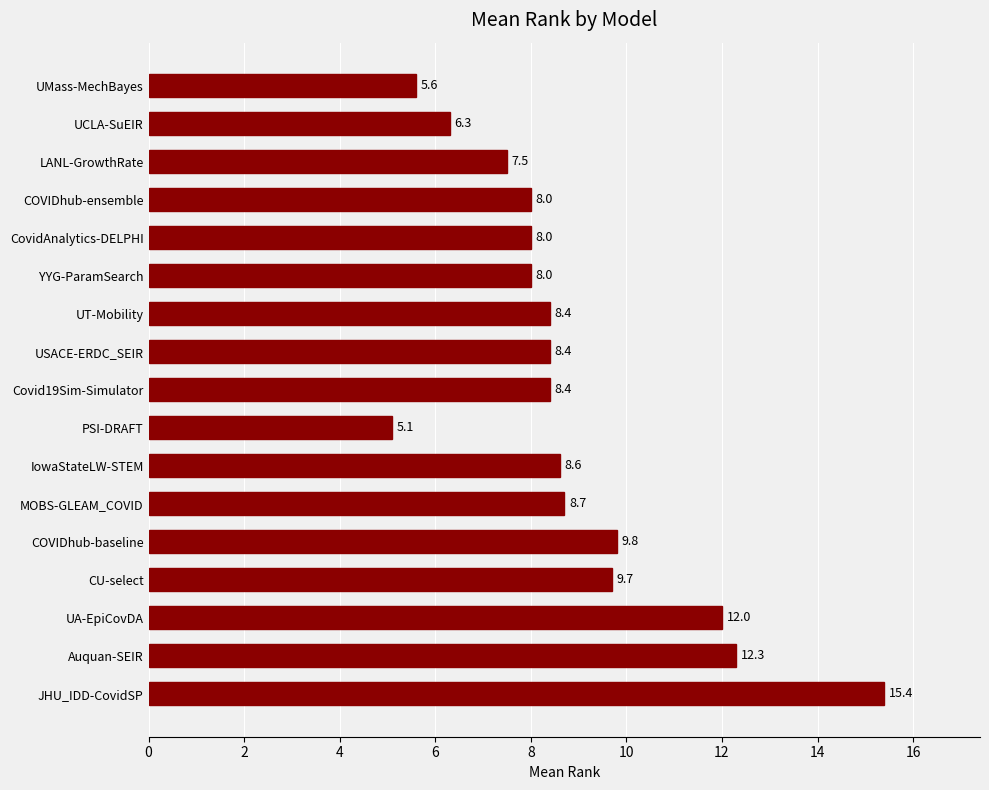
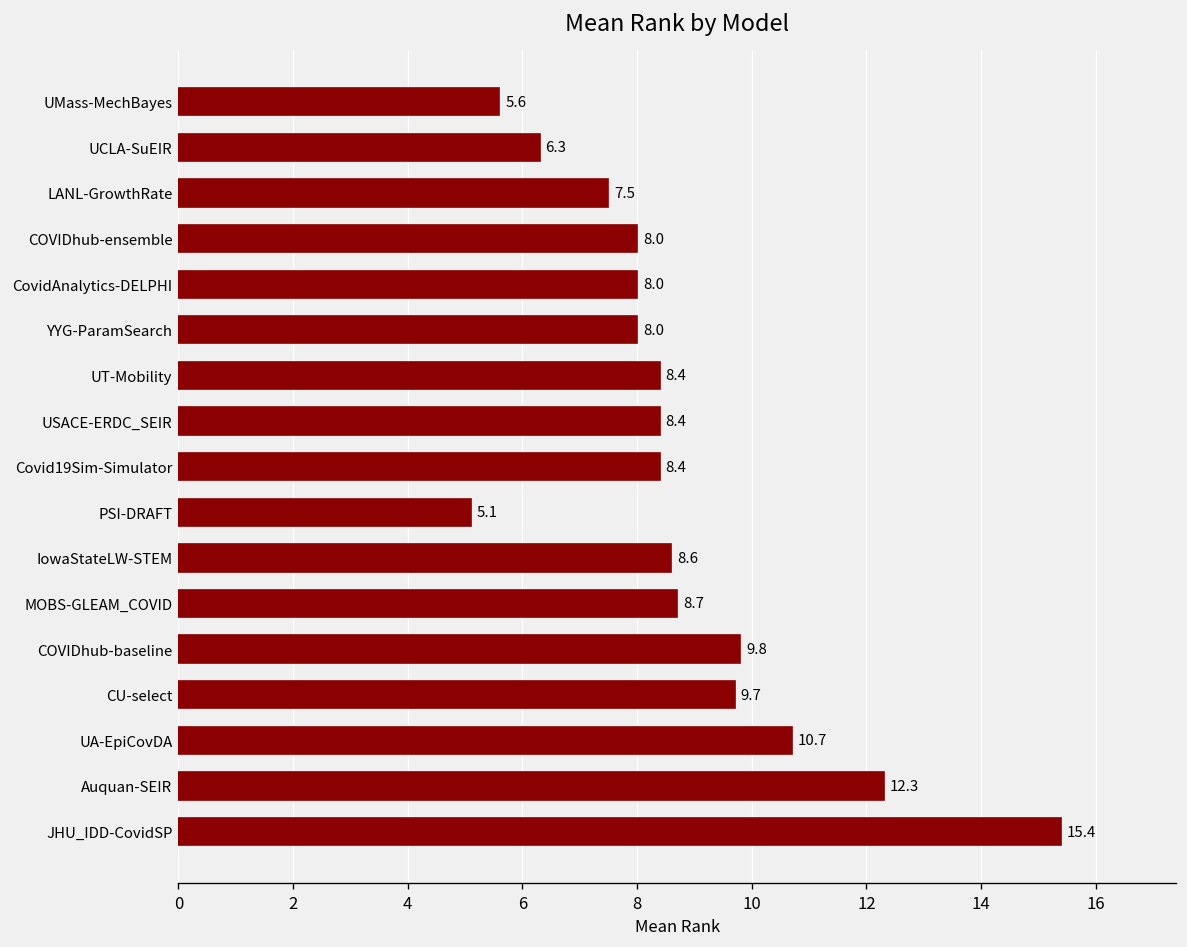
UA-EpiCovDA: 12.0 -> 10.7
